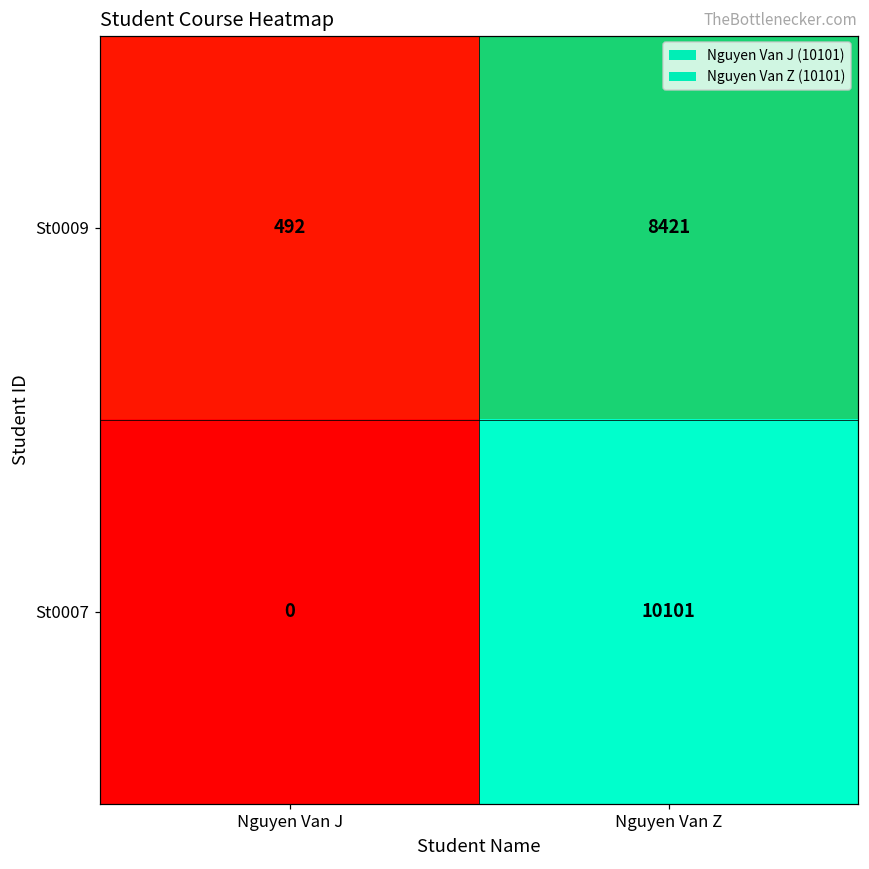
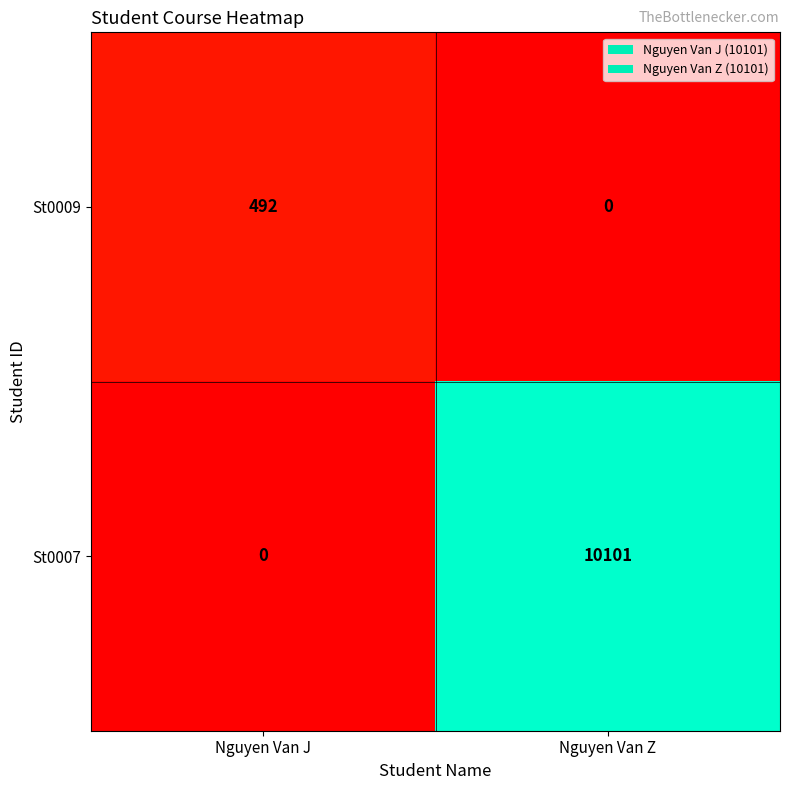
St0009, Nguyen Van Z: 8421 -> 0
